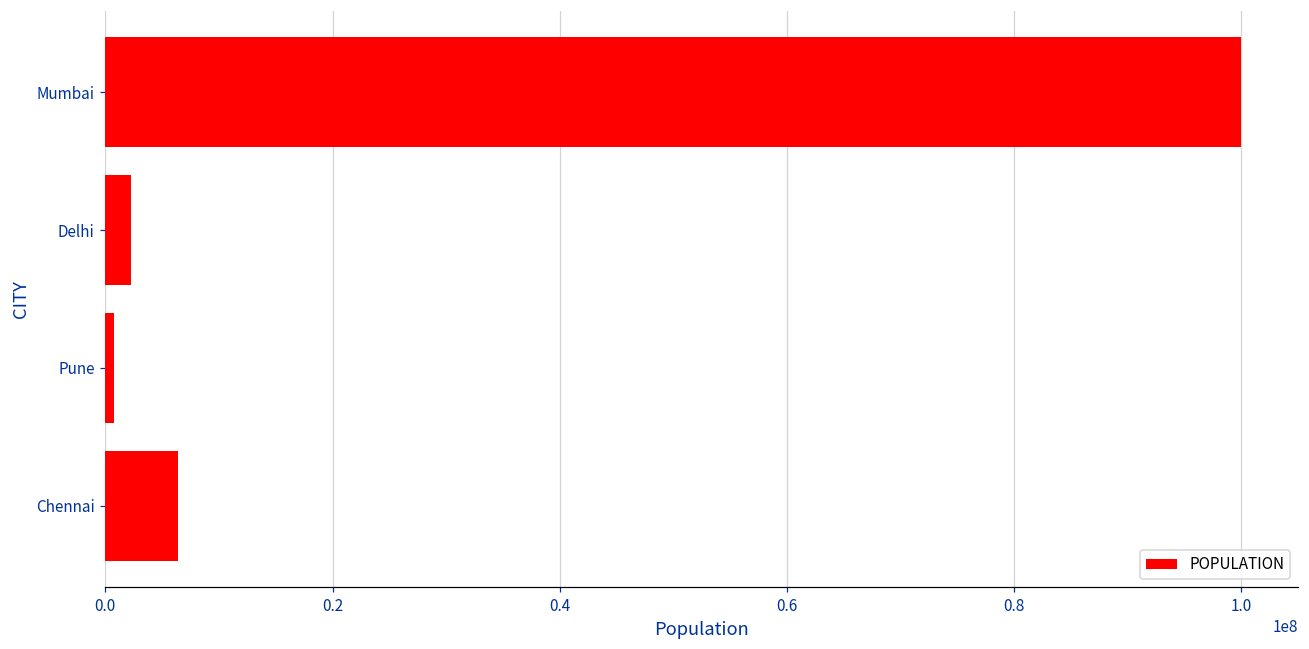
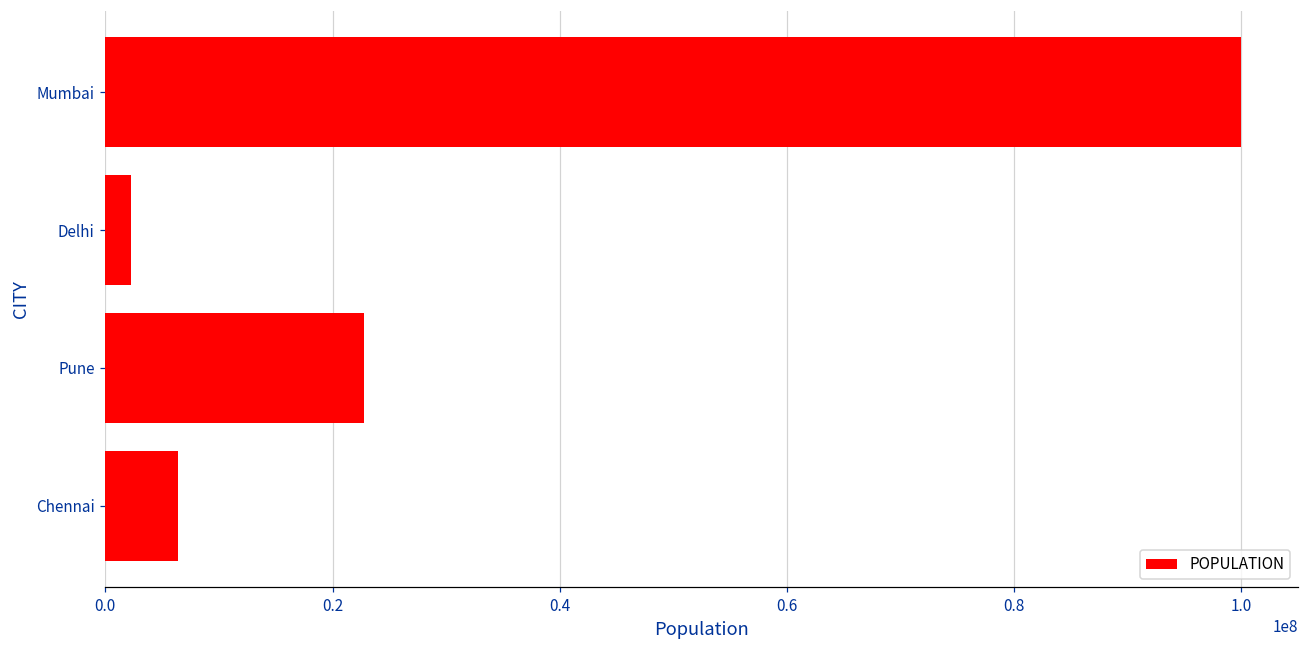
Pune: 800000 -> 22800000
